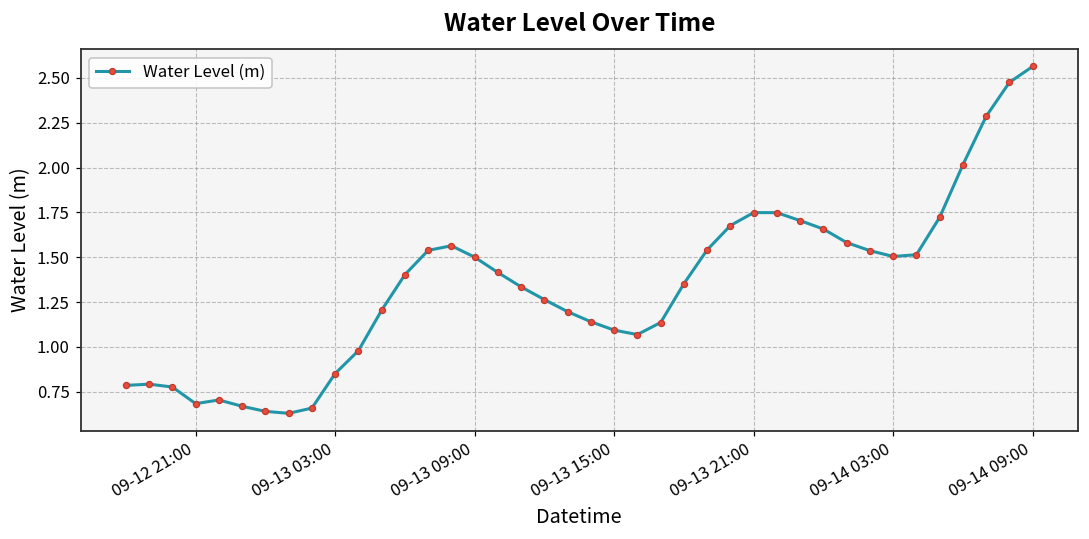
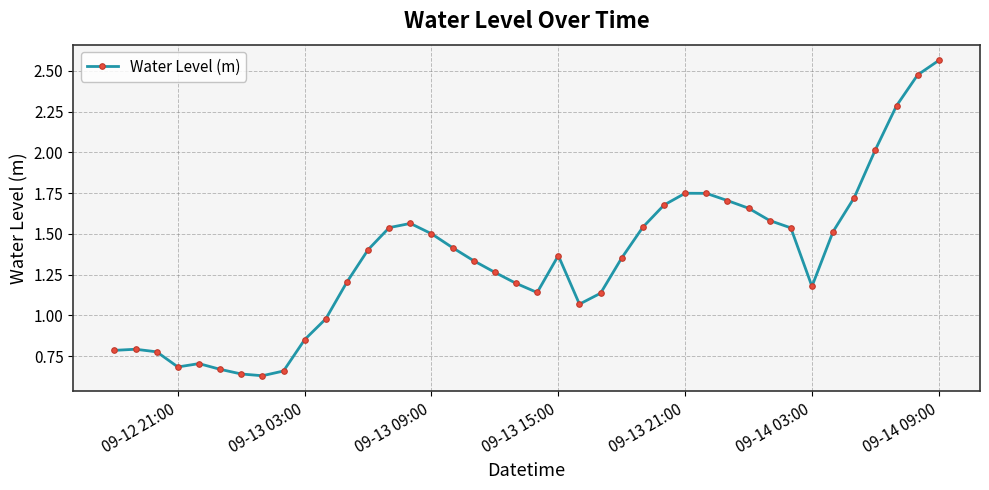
09-13 15:00: 1.09 -> 1.37
09-14 03:00: 1.50 -> 1.18
